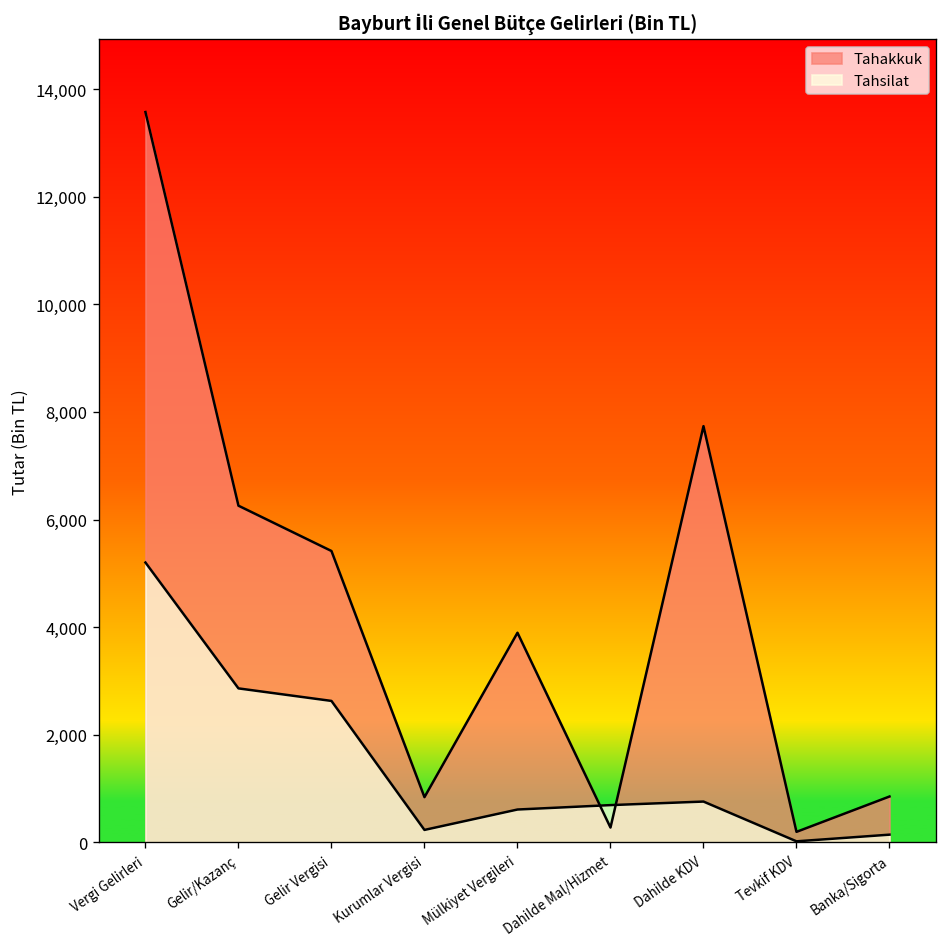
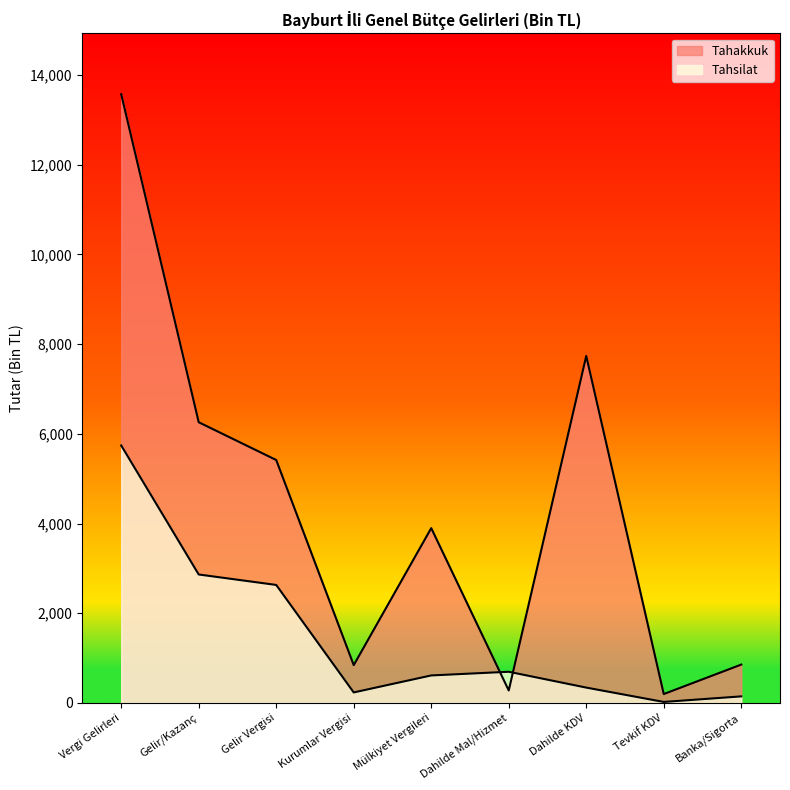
Tahsilat, Vergi Gelirleri: 5,200 -> 5,700
Tahsilat, Dahilde KDV: 800 -> 300
